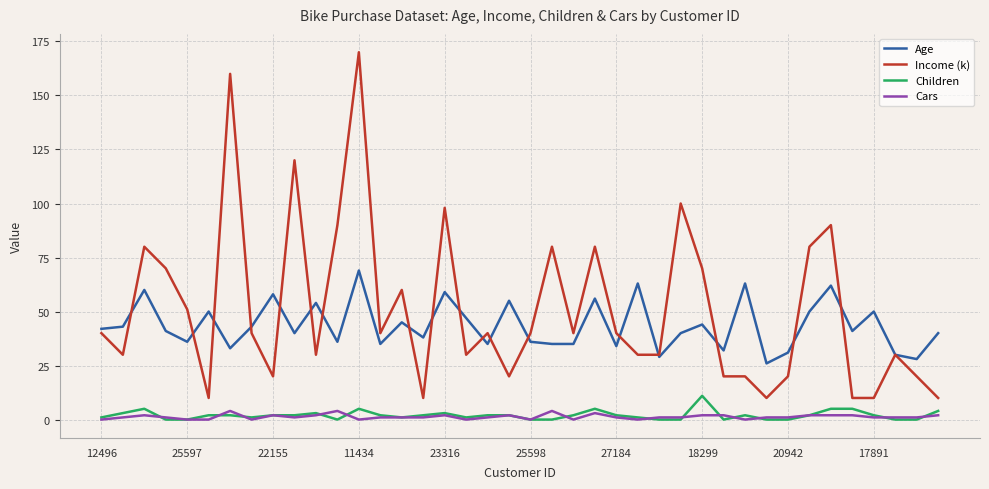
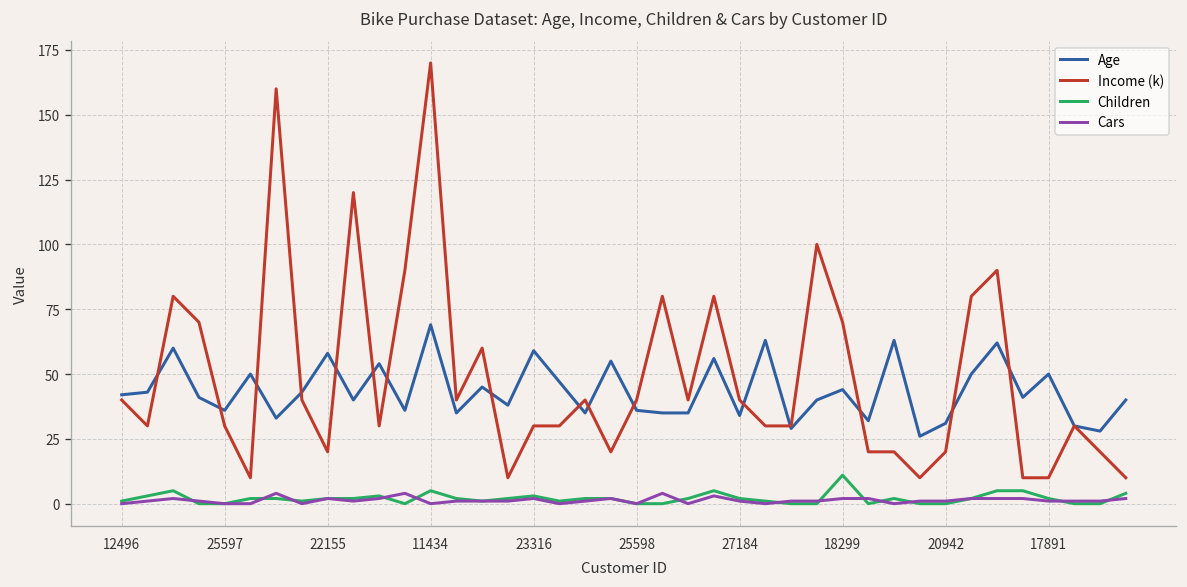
Income (k), 25597: 51 -> 30
Income (k), 23316: 98 -> 30
